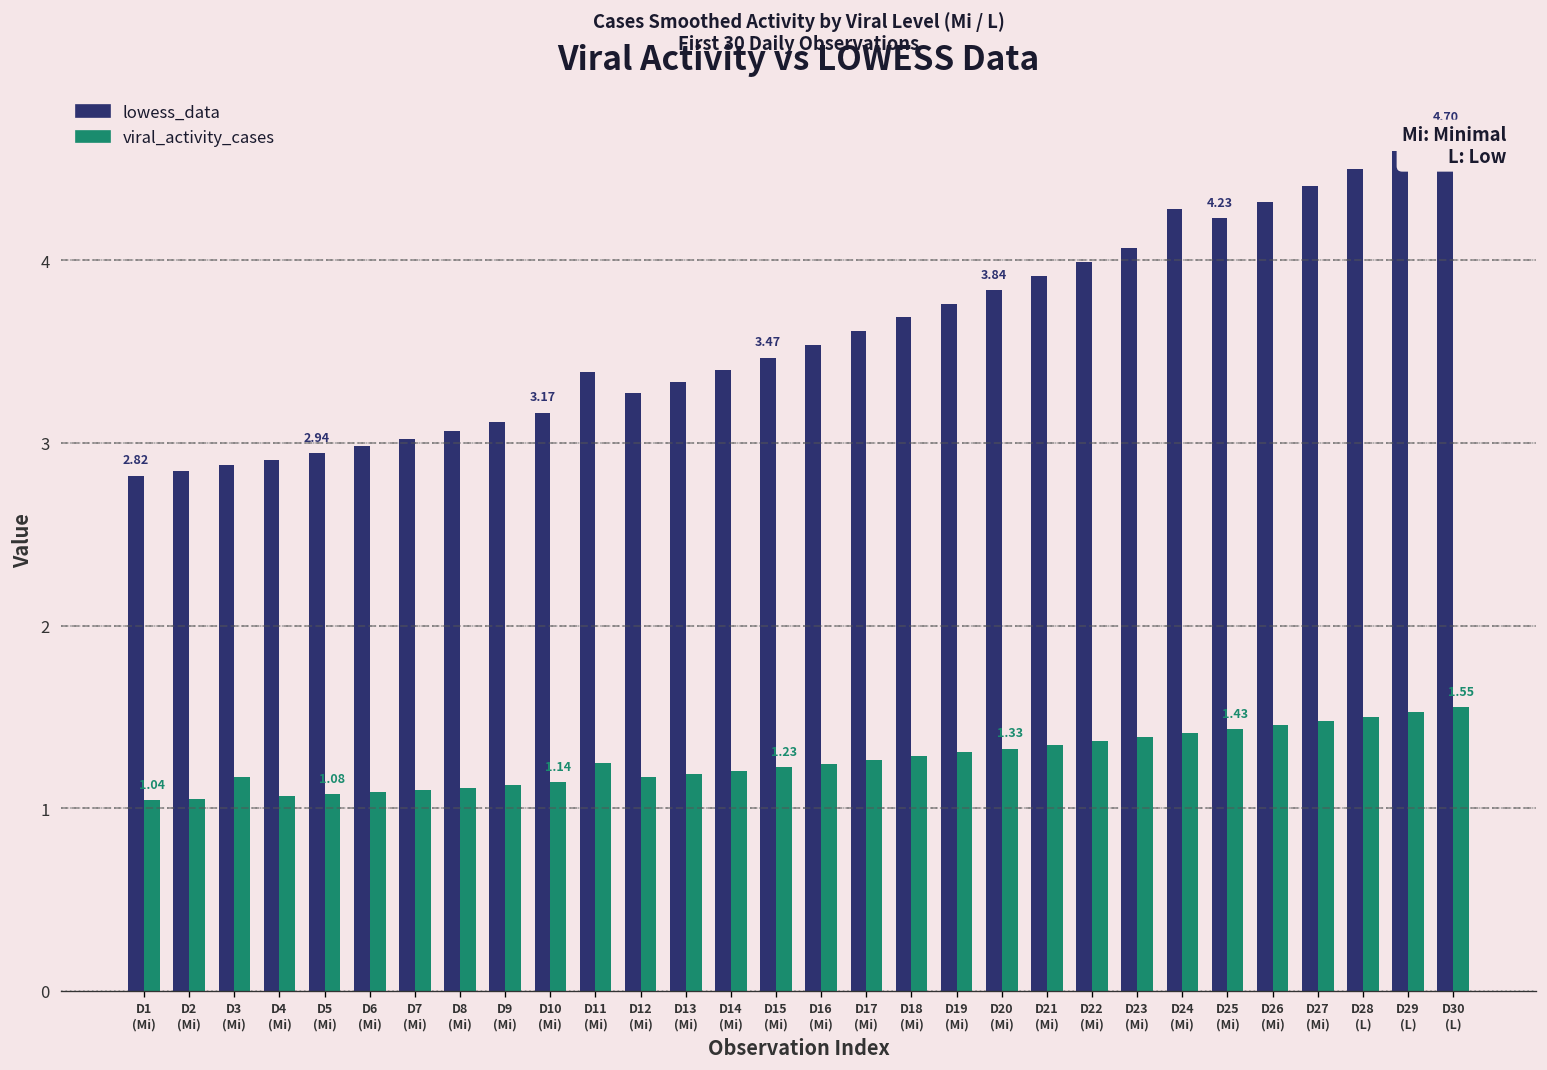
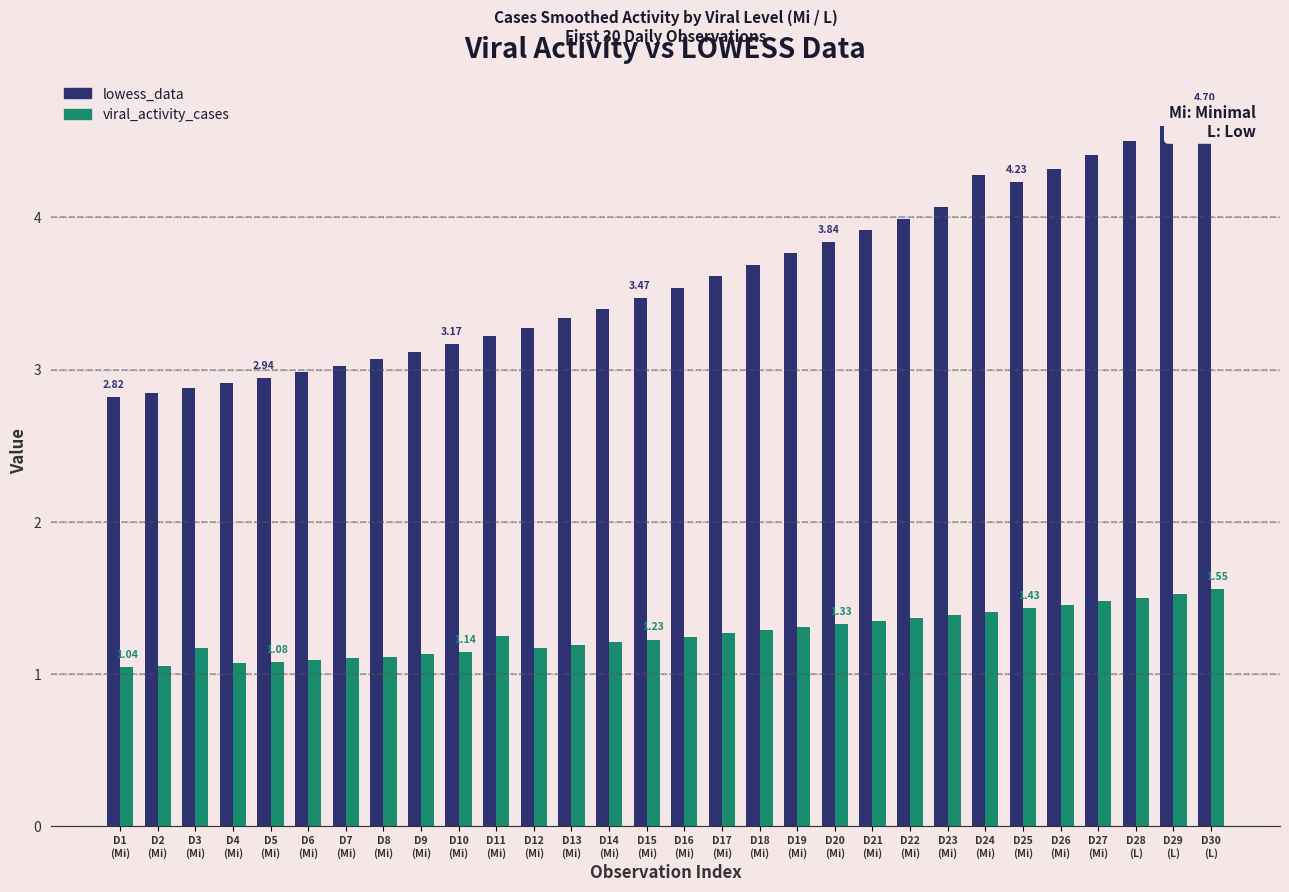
lowess_data, D11 (Mi): 3.39 -> 3.22
